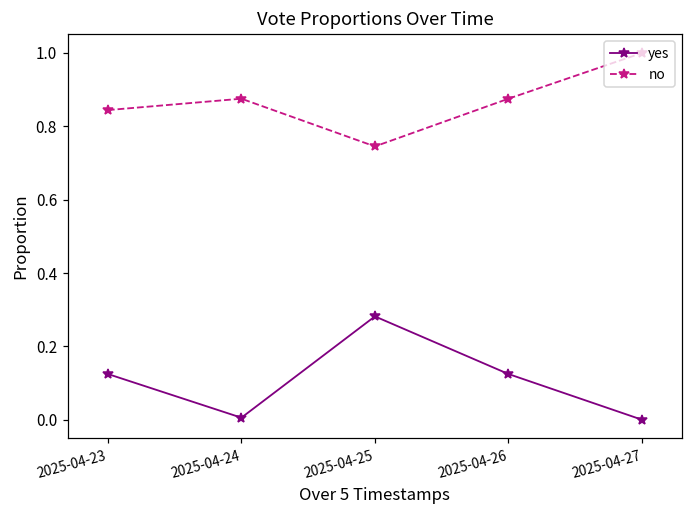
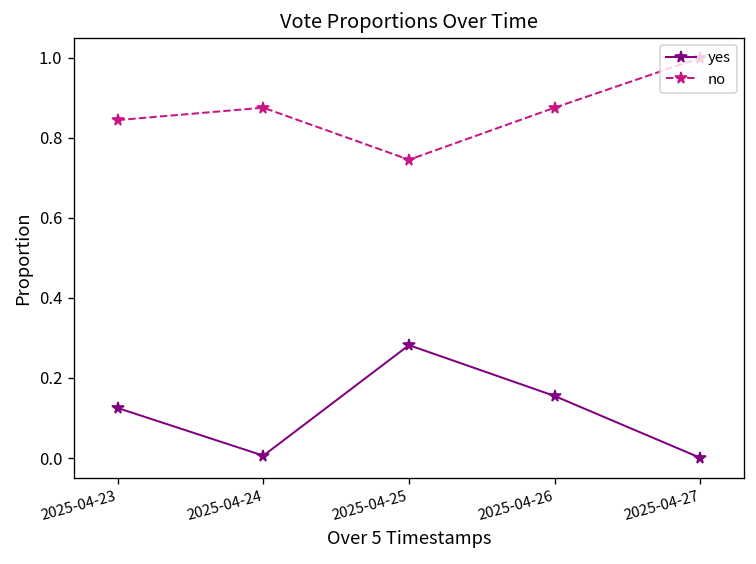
yes, 2025-04-26: 0.13 -> 0.16
